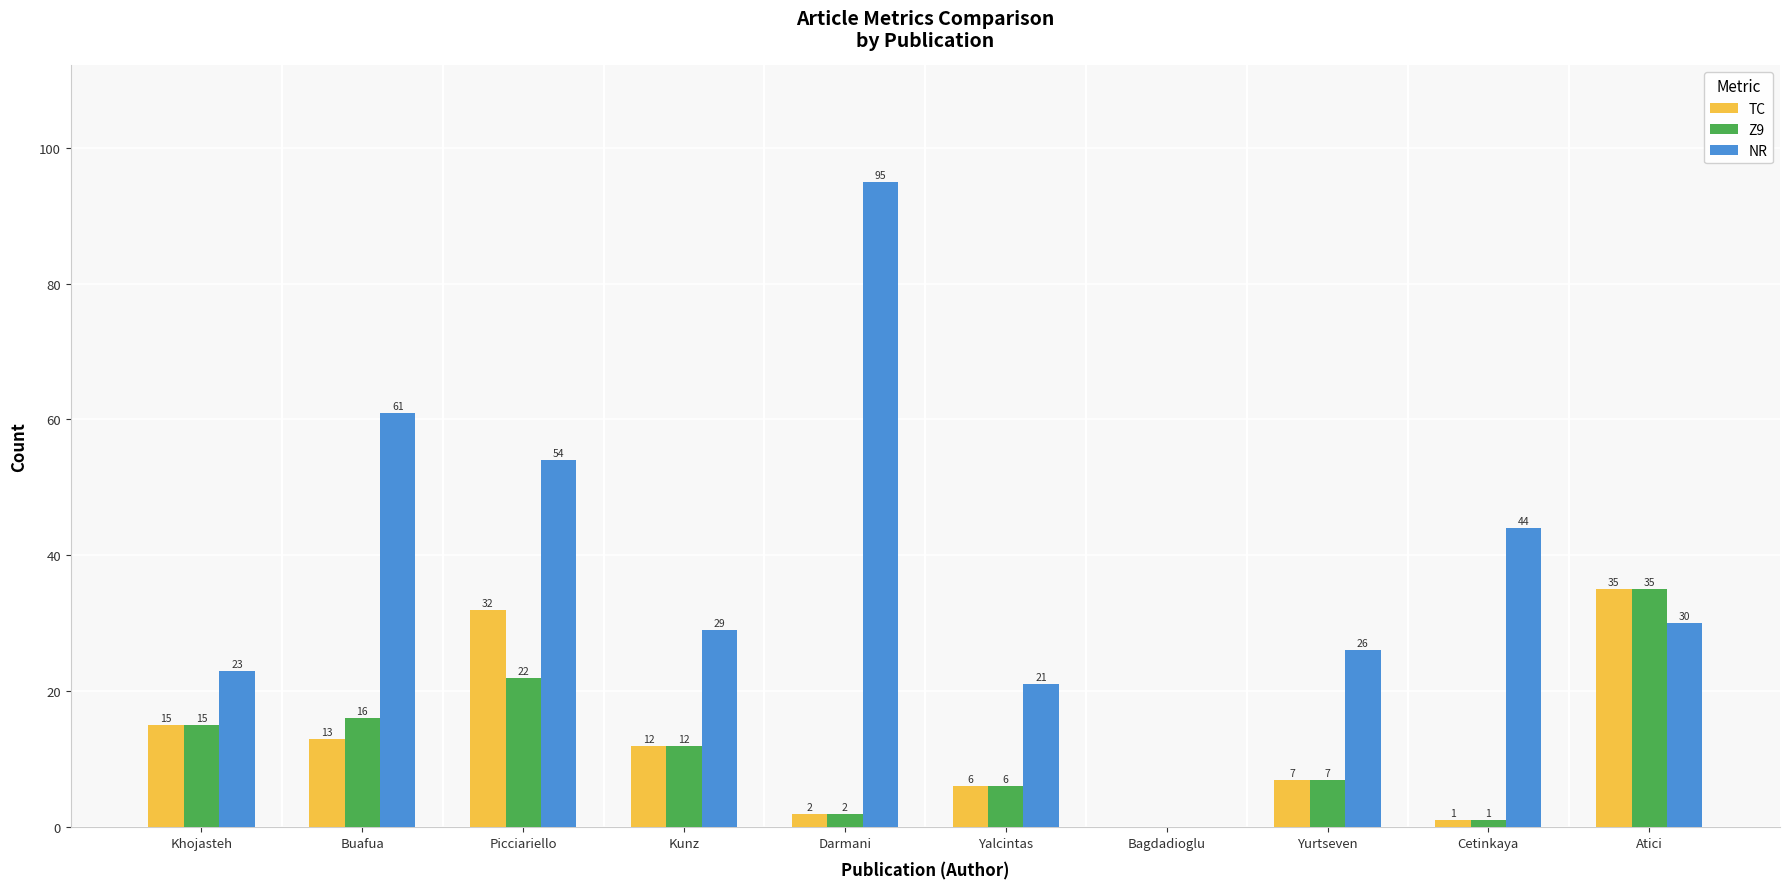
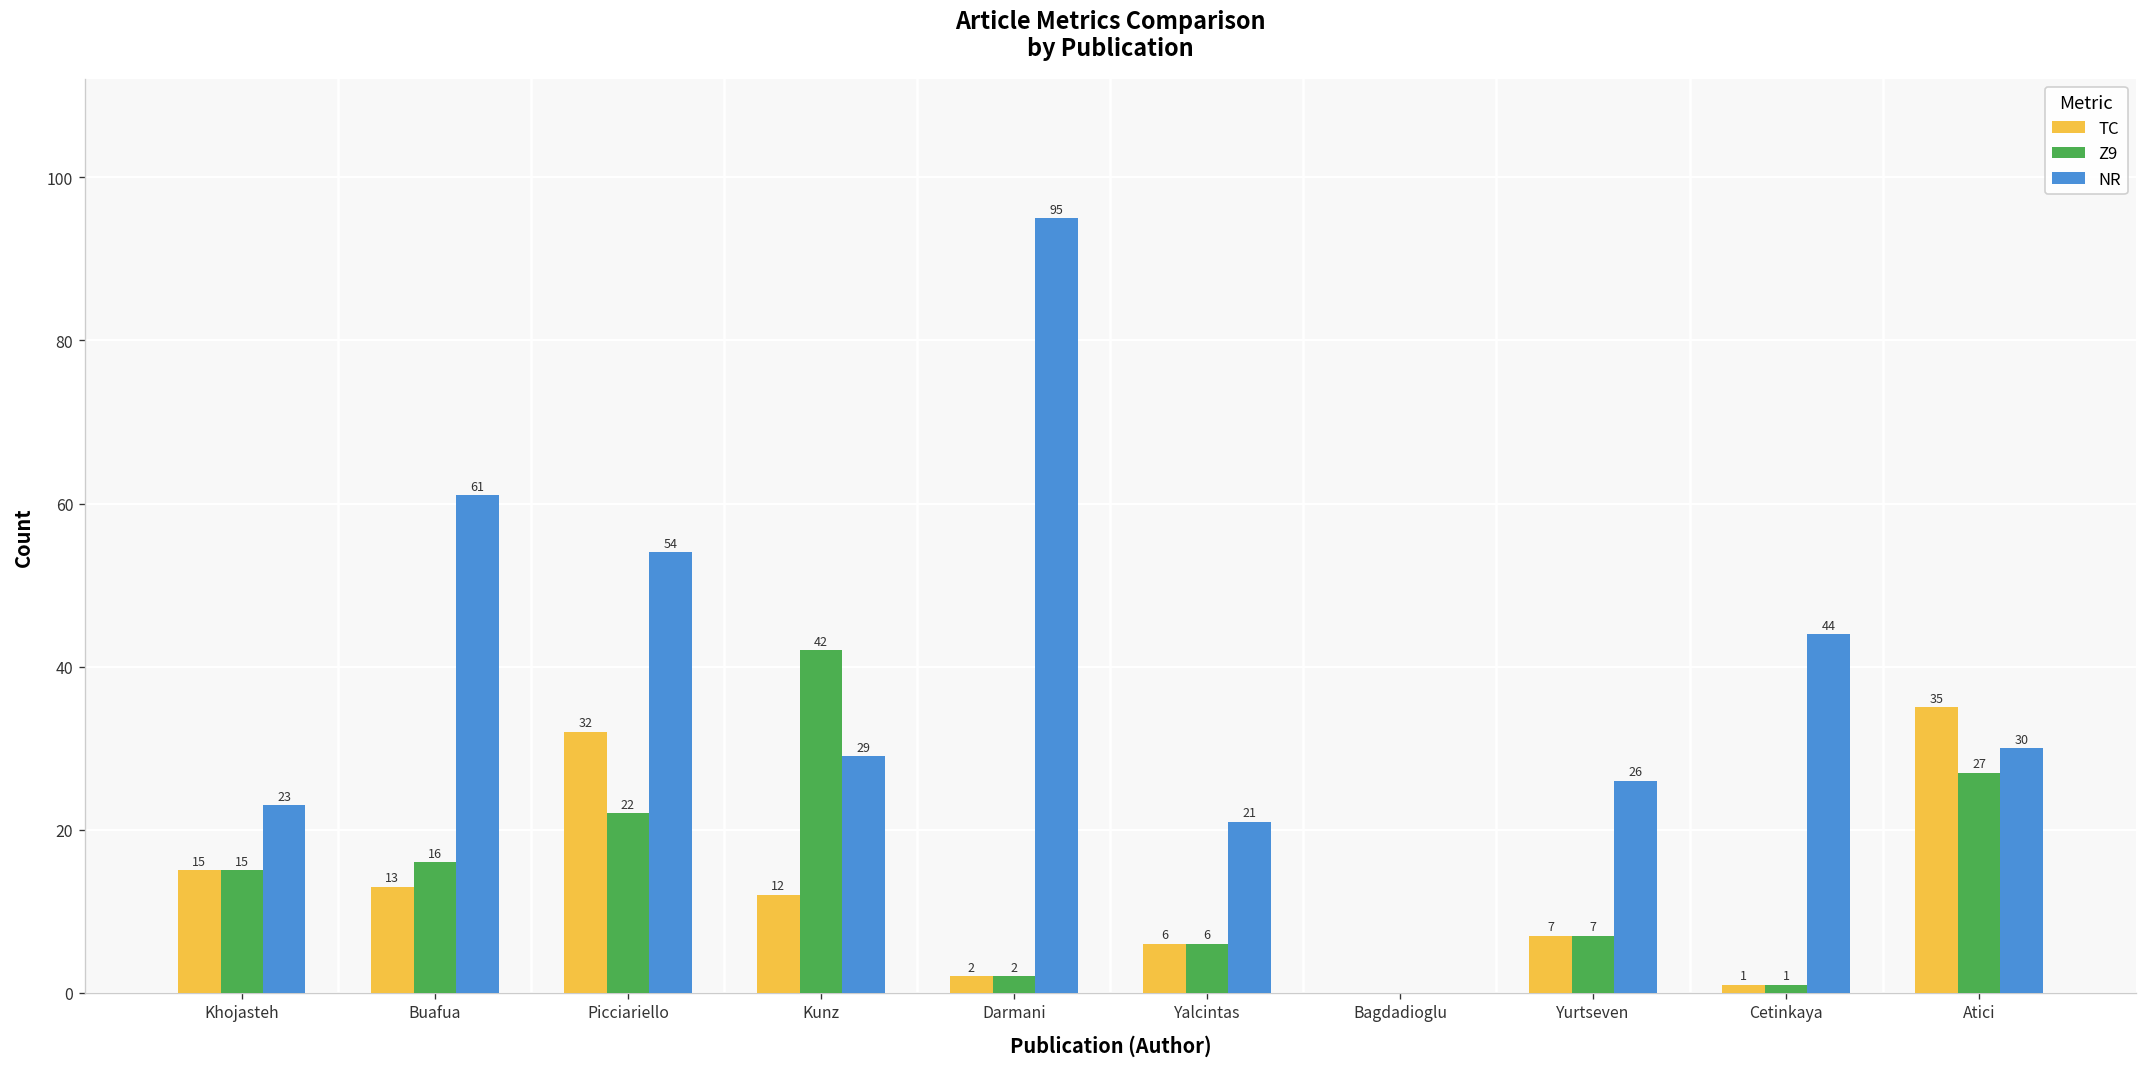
Z9, Kunz: 12 -> 42
Z9, Atici: 35 -> 27
